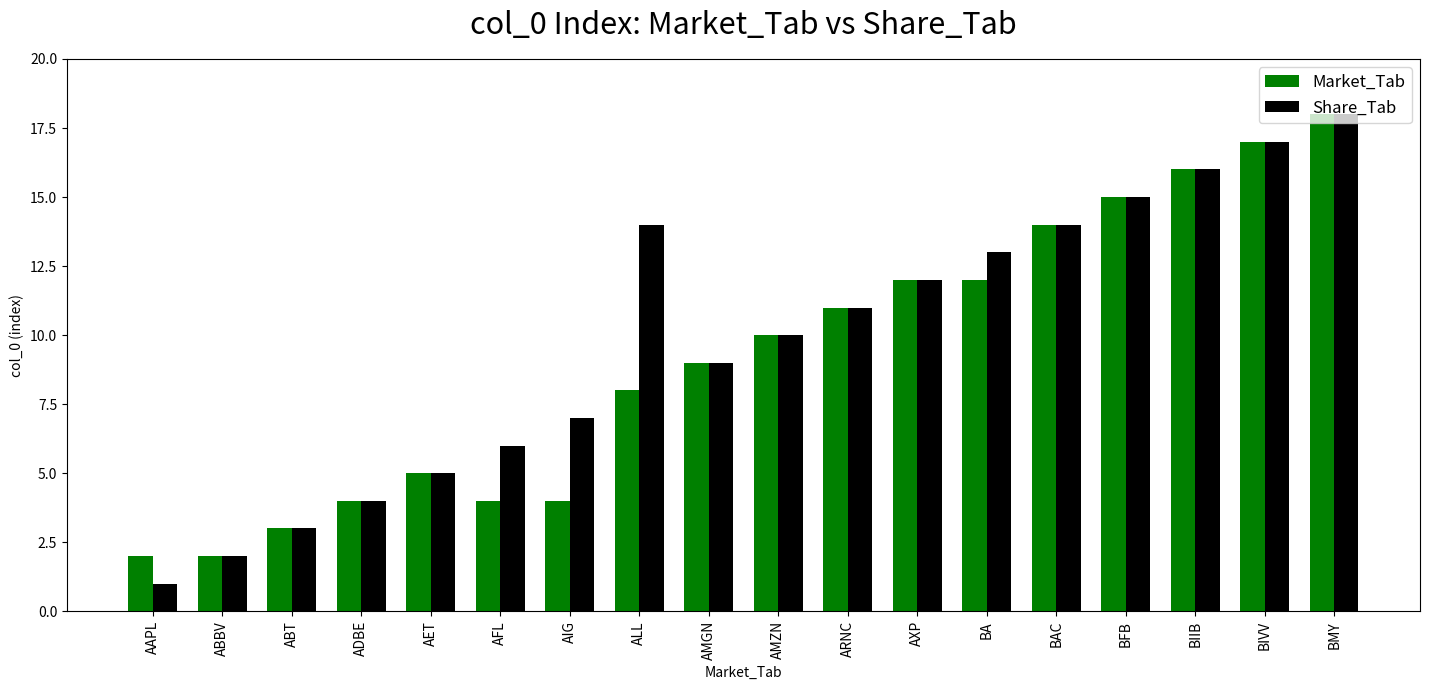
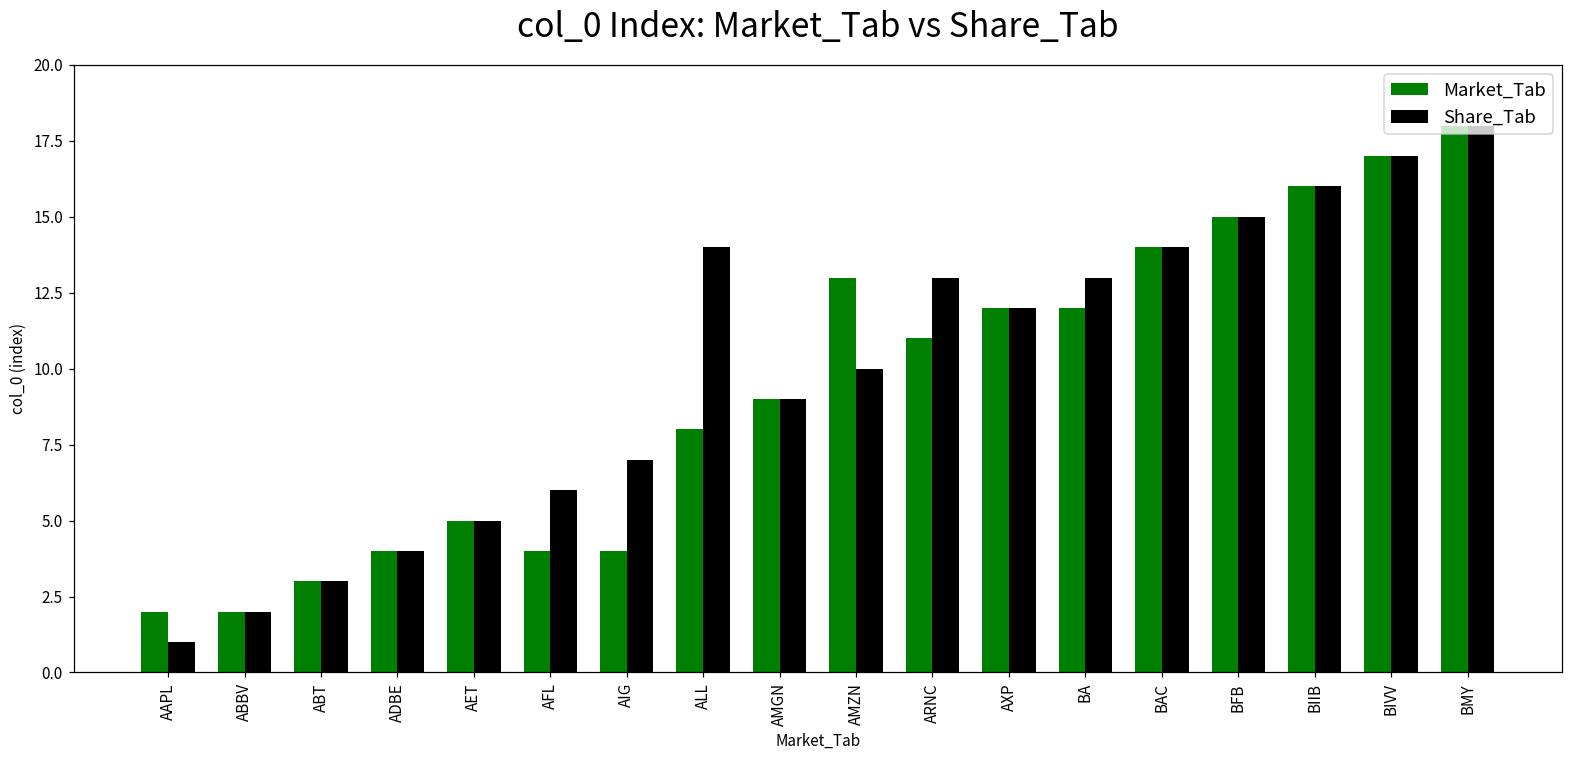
Market_Tab, AMZN: 10 -> 13
Share_Tab, ARNC: 11 -> 13
